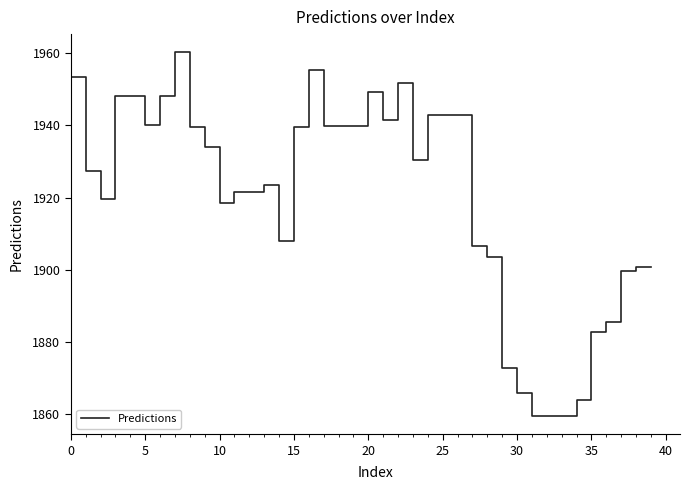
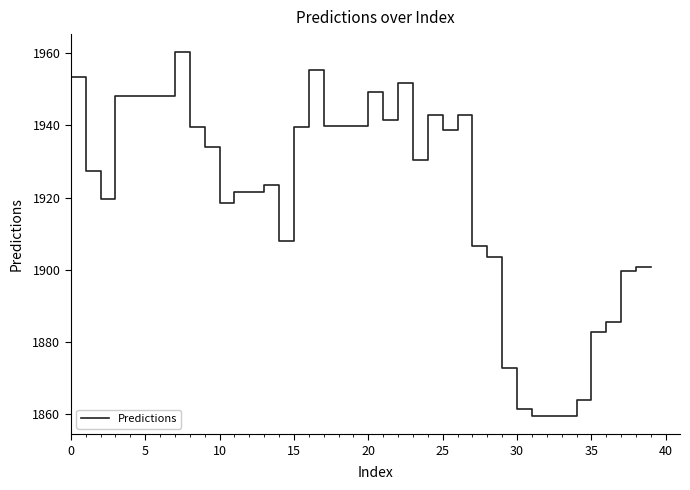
5: 1940 -> 1948
25: 1943 -> 1939
30: 1866 -> 1862
